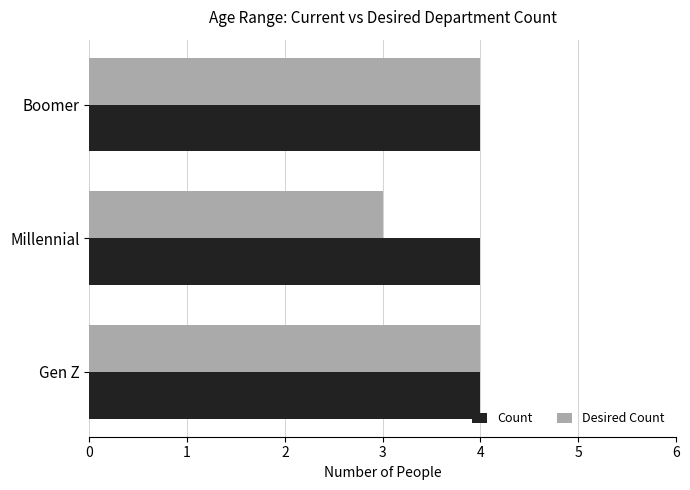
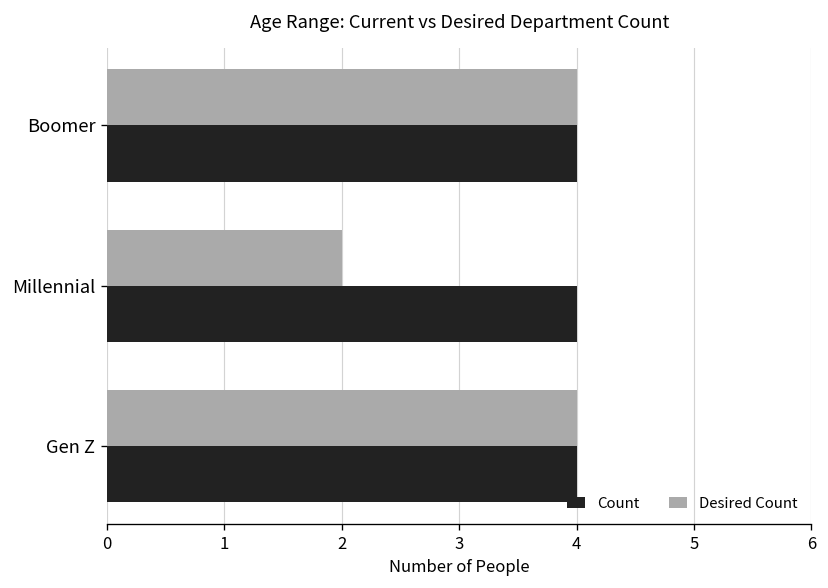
Desired Count, Millennial: 3 -> 2
